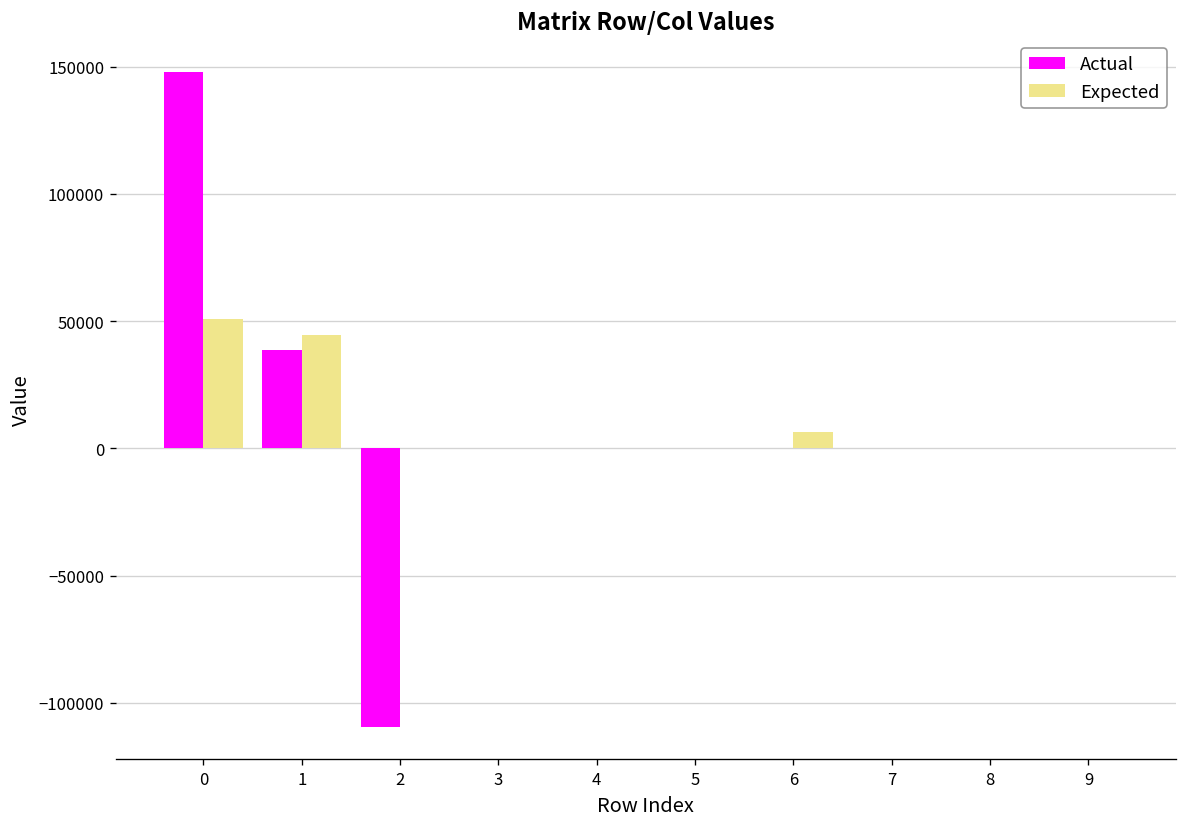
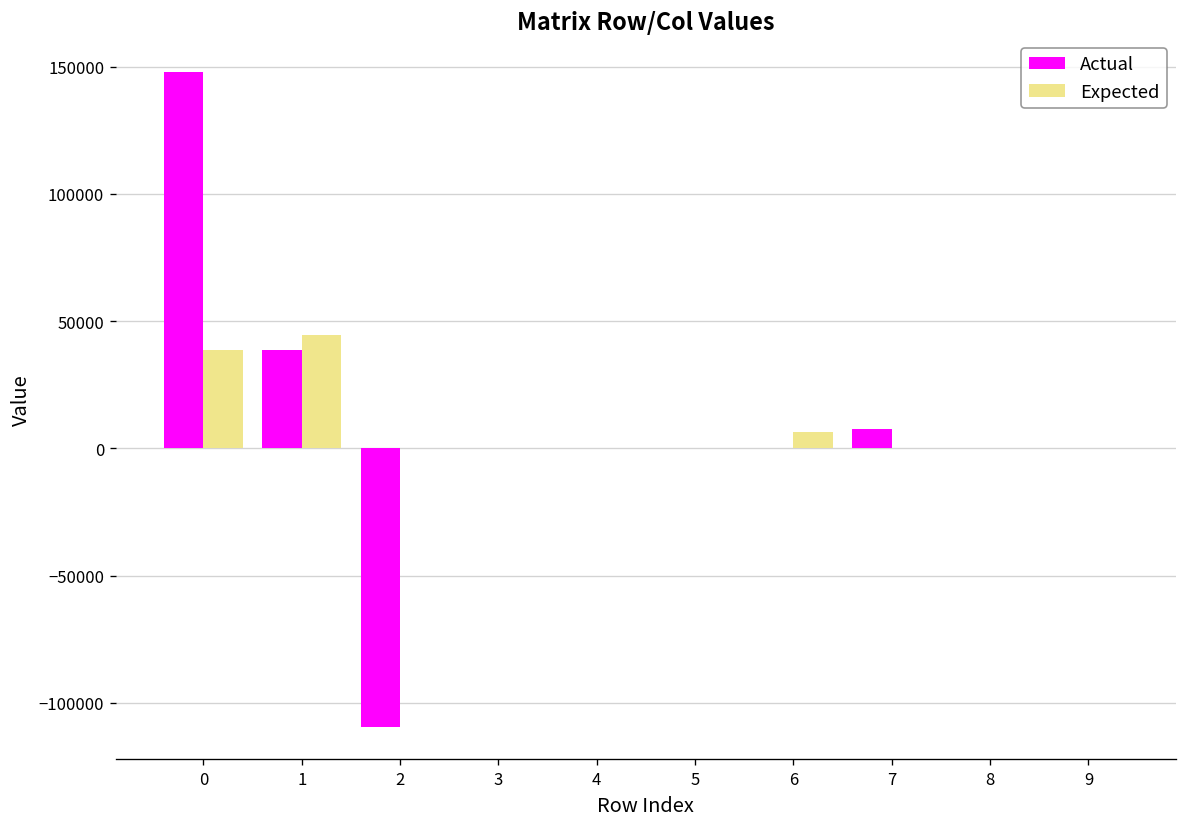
Expected, 0: 51000 -> 39000
Actual, 7: 0 -> 8000
